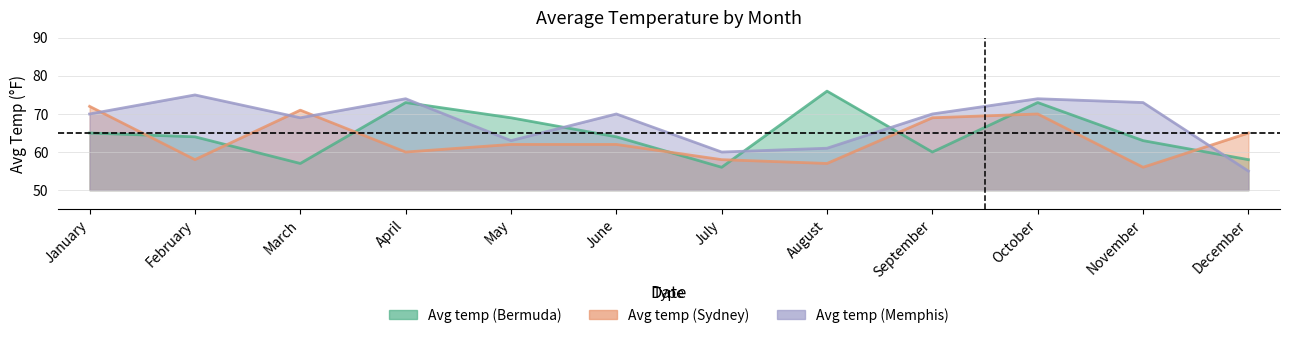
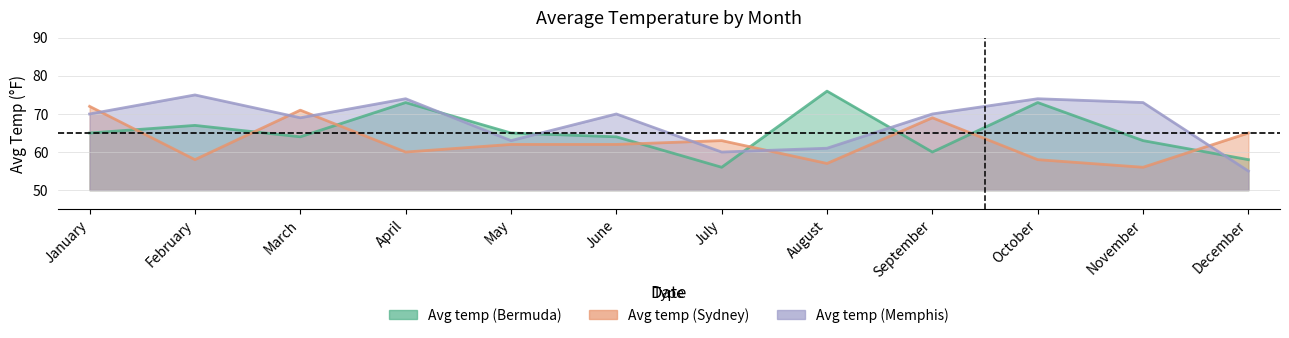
Avg temp (Bermuda), February: 64 -> 67
Avg temp (Bermuda), March: 57 -> 64
Avg temp (Bermuda), May: 69 -> 65
Avg temp (Sydney), July: 58 -> 63
Avg temp (Sydney), October: 70 -> 58
